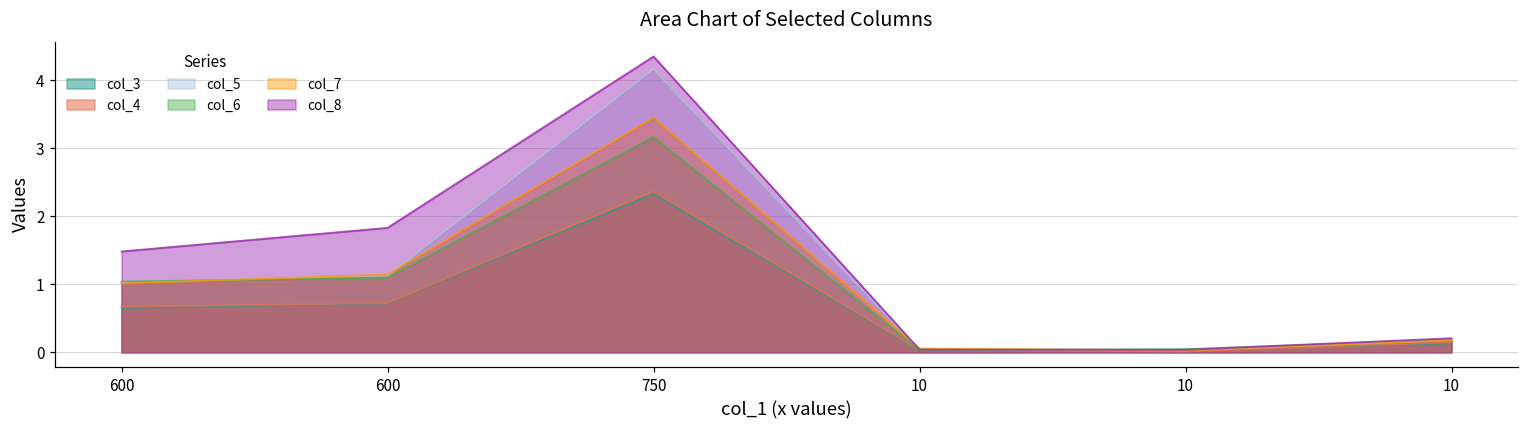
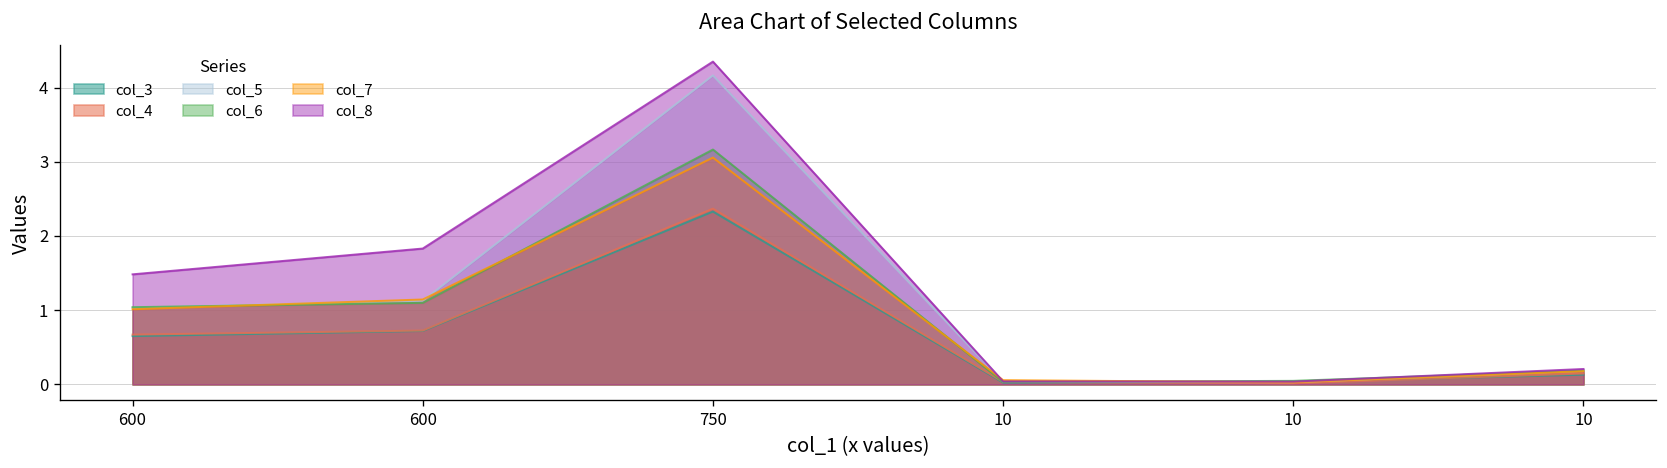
col_7, 750: 3.4 -> 3.1
